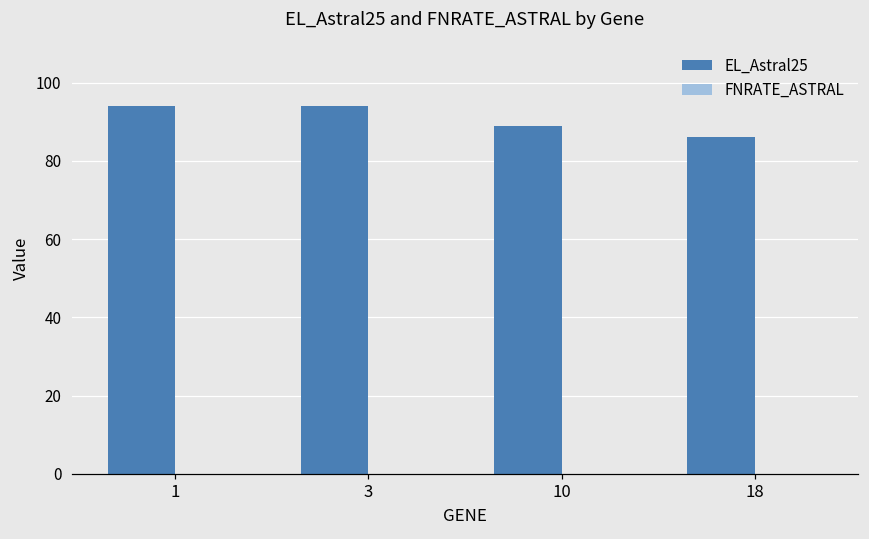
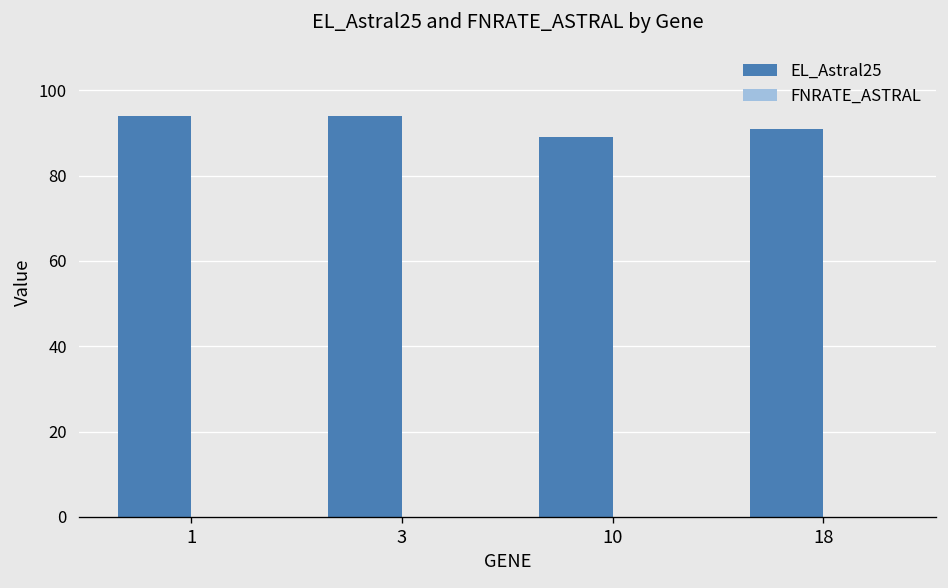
EL_Astral25, 18: 86 -> 91
